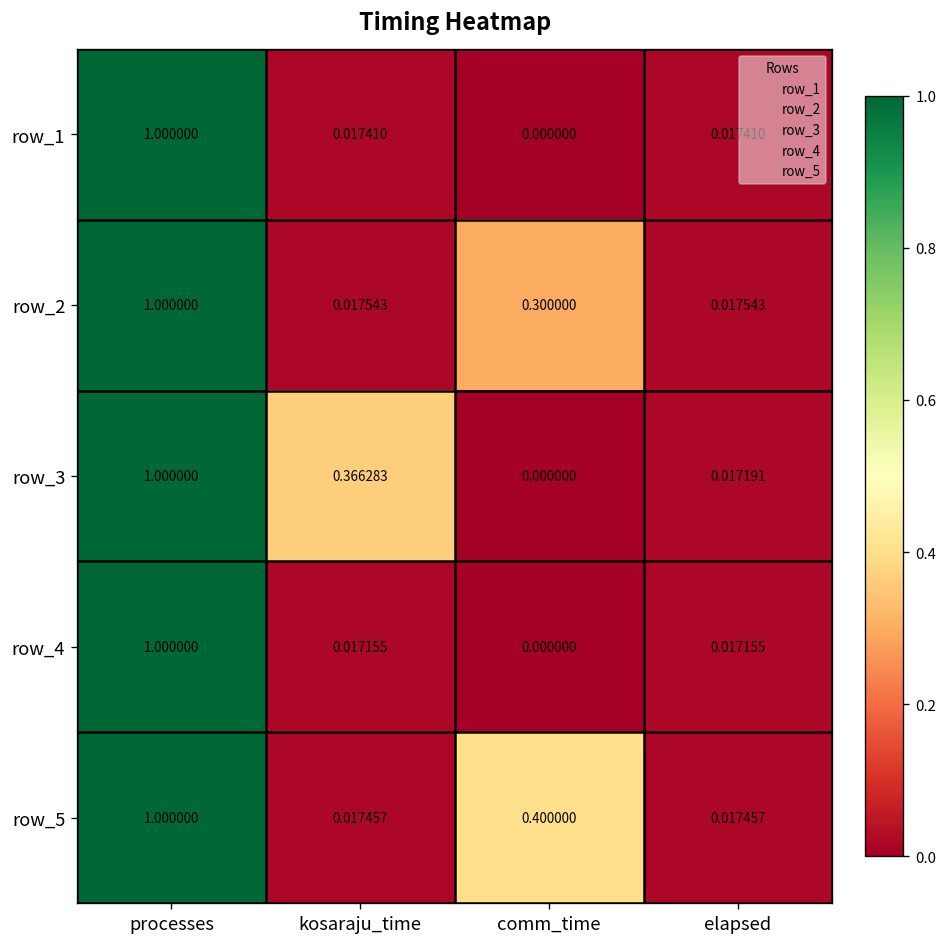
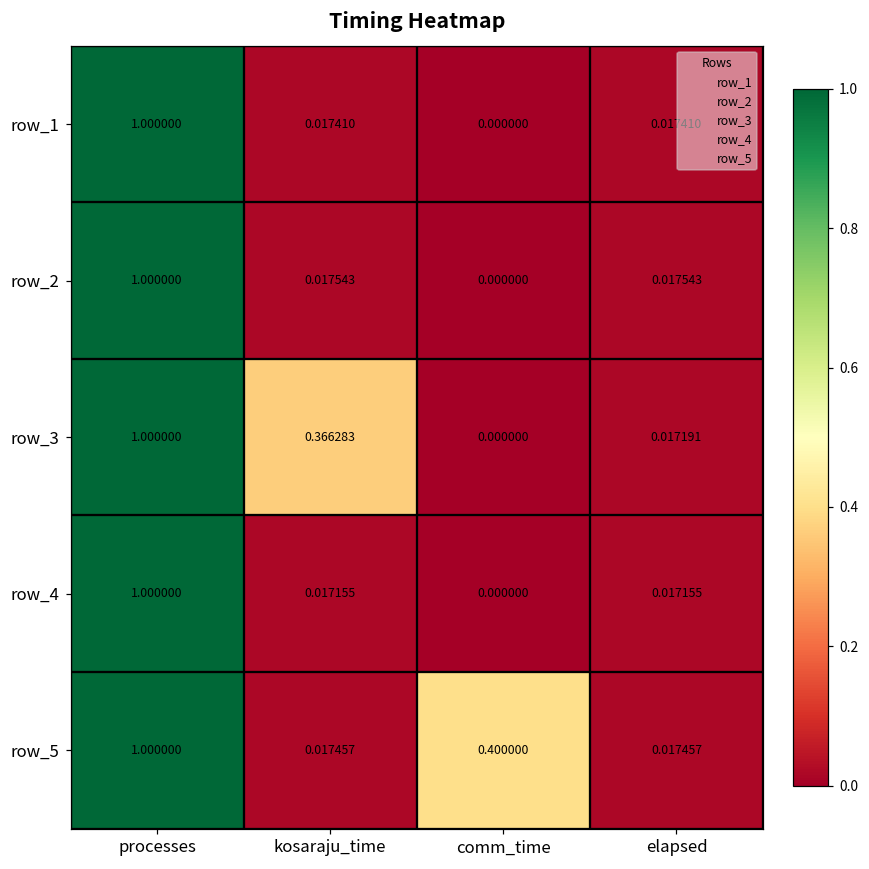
row_2, comm_time: 0.300000 -> 0.000000
